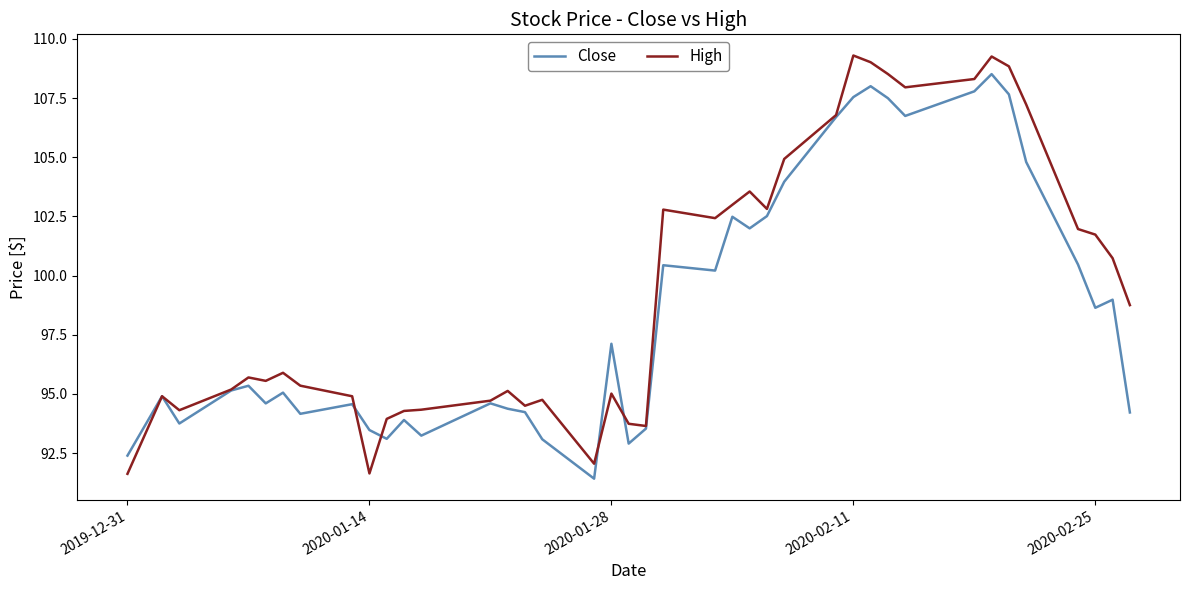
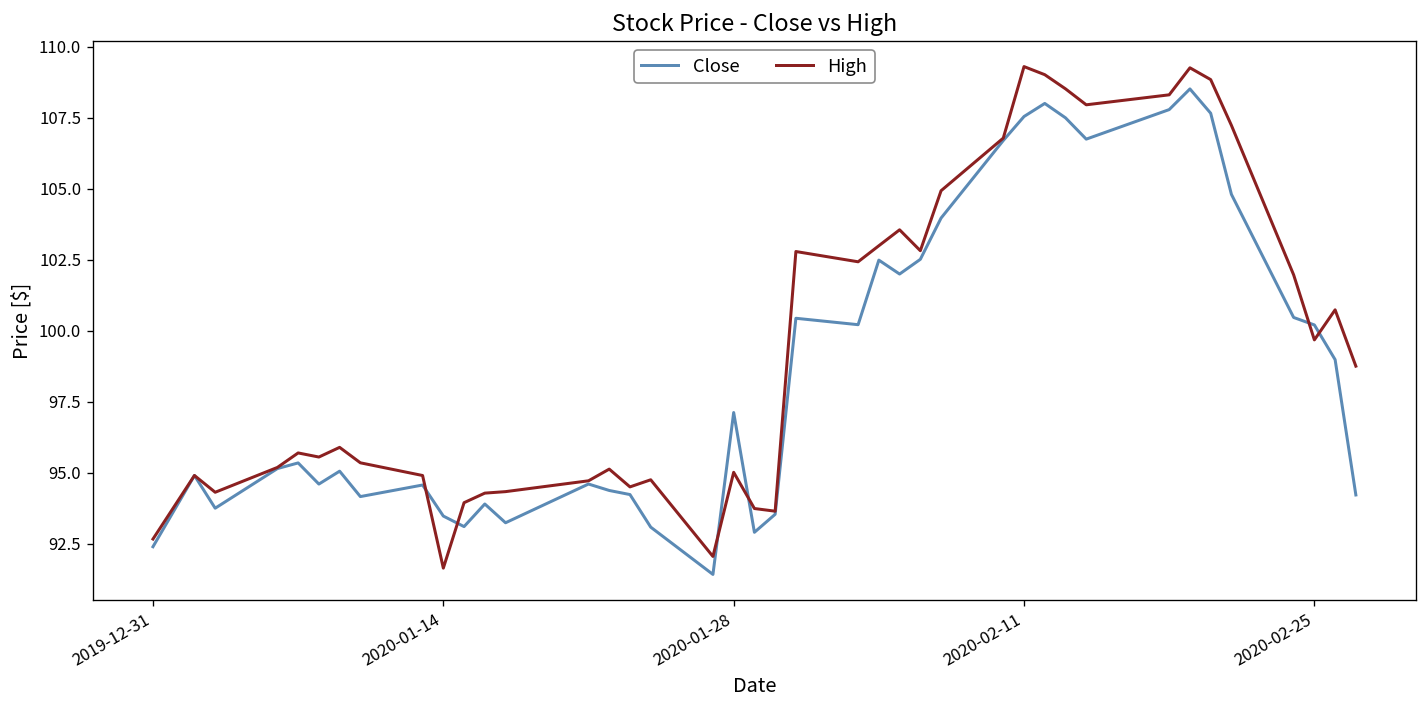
High, 2019-12-31: 91.6 -> 92.7
Close, 2020-02-25: 98.6 -> 100.2
High, 2020-02-25: 101.7 -> 99.7
